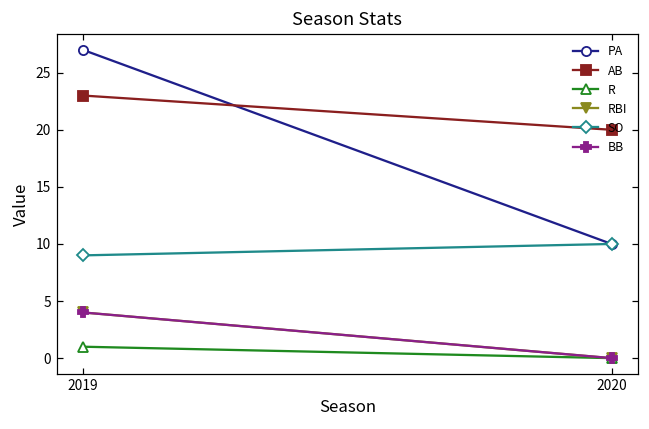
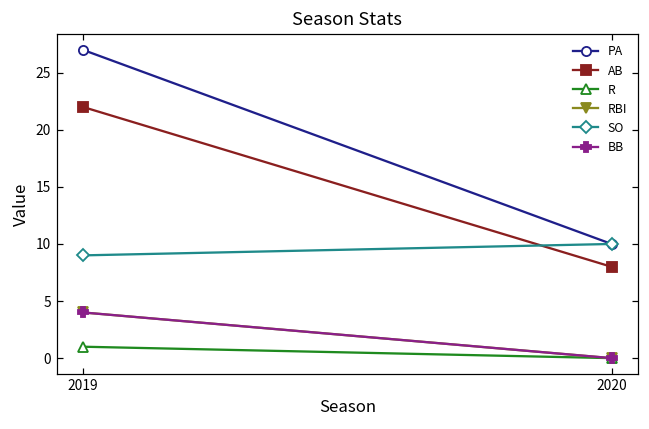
AB, 2019: 23 -> 22
AB, 2020: 20 -> 8
